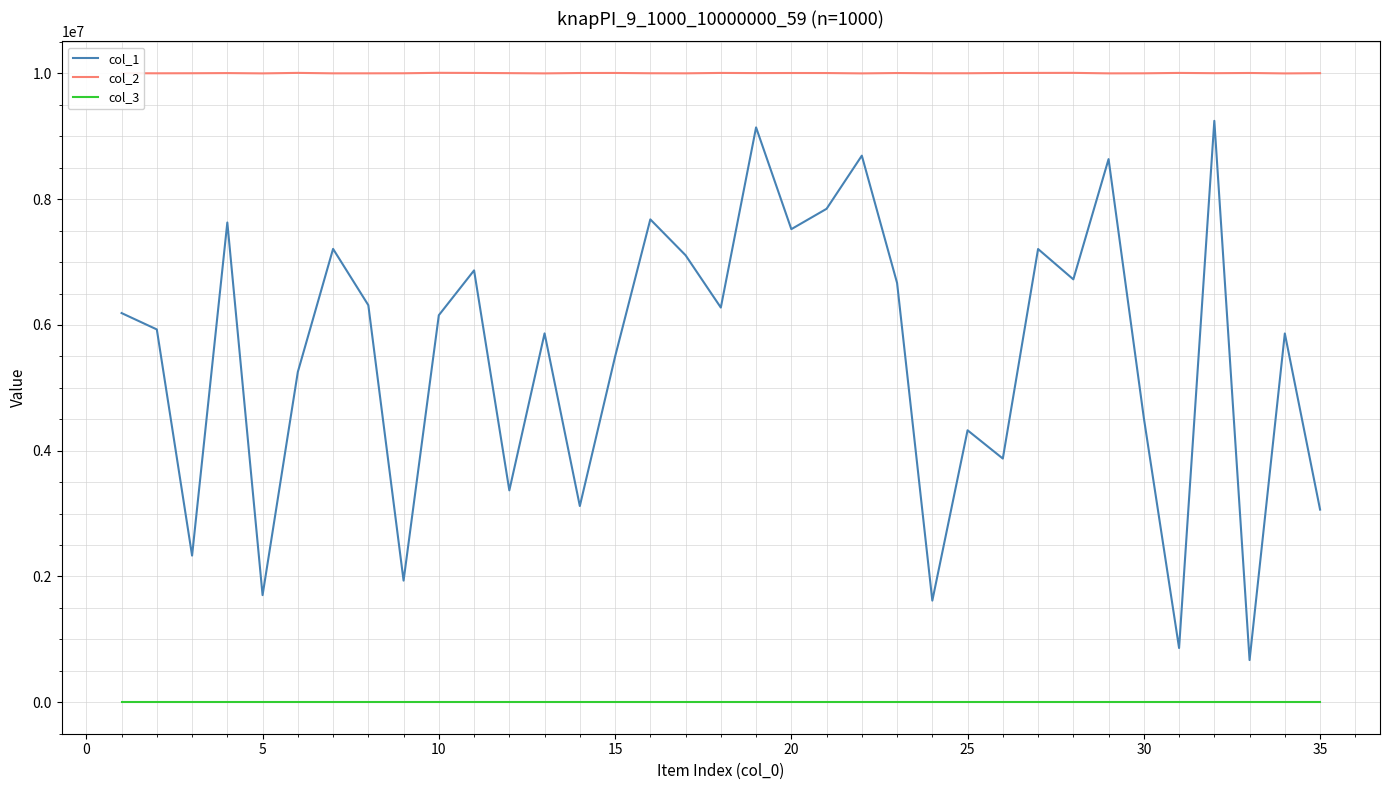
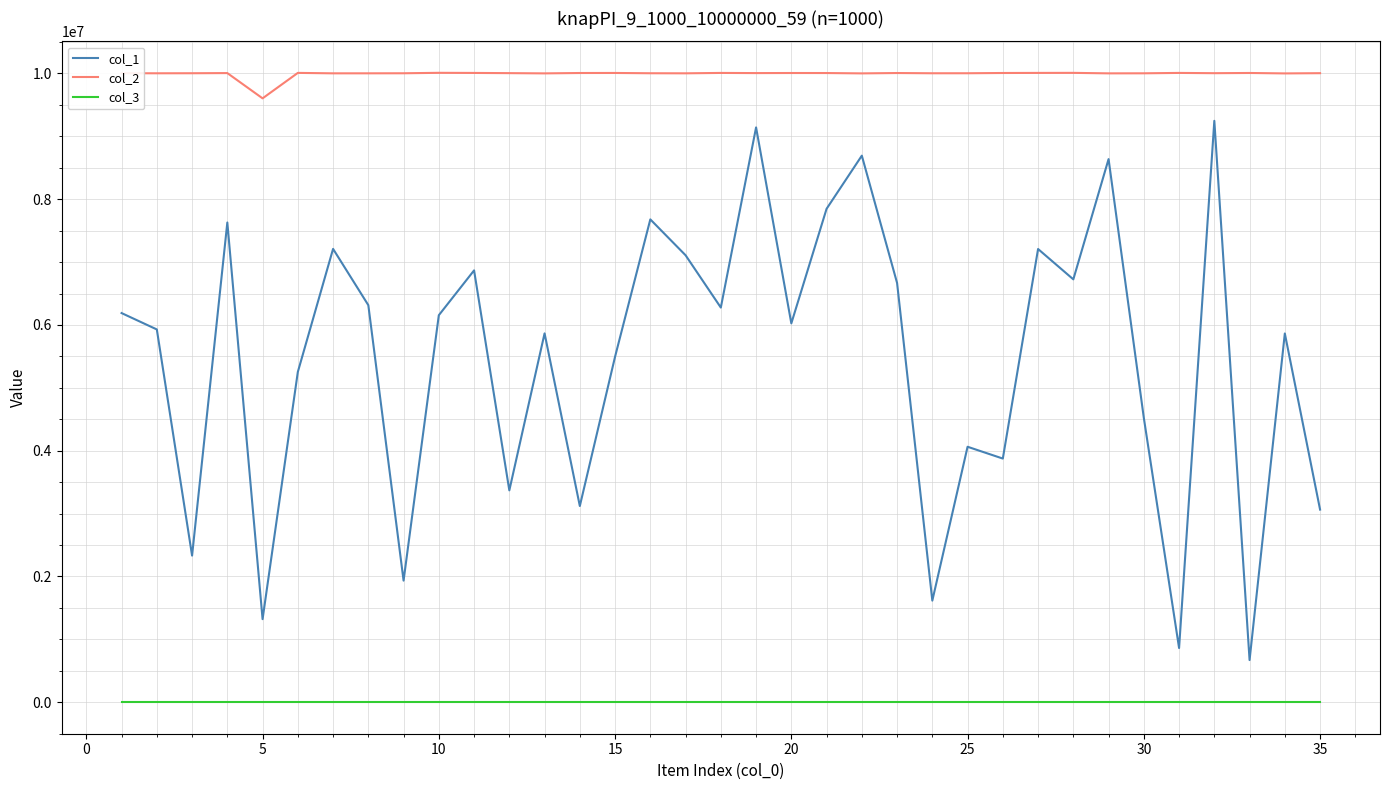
col_1, 5: 1700000 -> 1300000
col_2, 5: 10000000 -> 9600000
col_1, 20: 7500000 -> 6000000
col_1, 25: 4300000 -> 4100000
